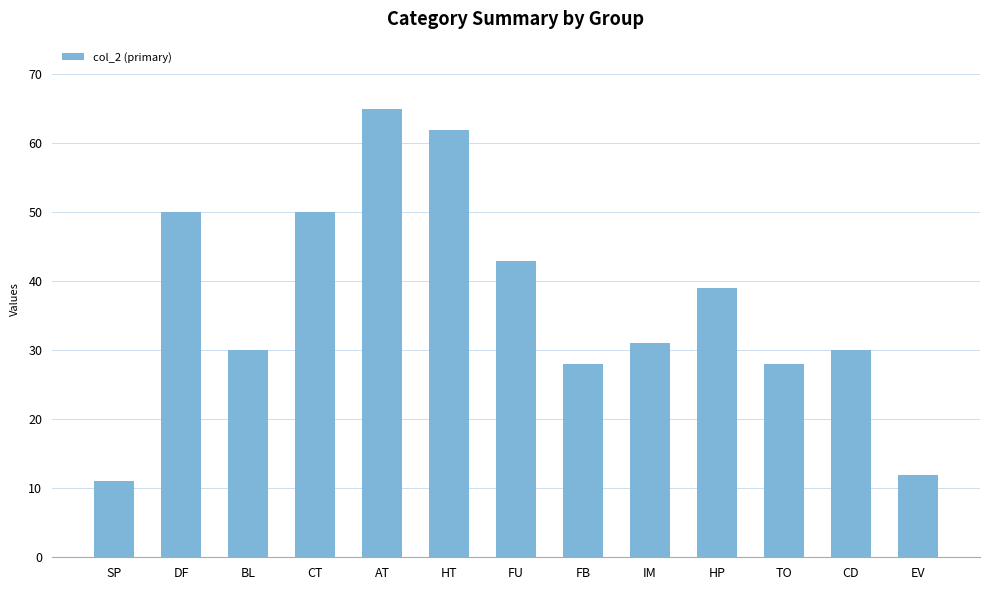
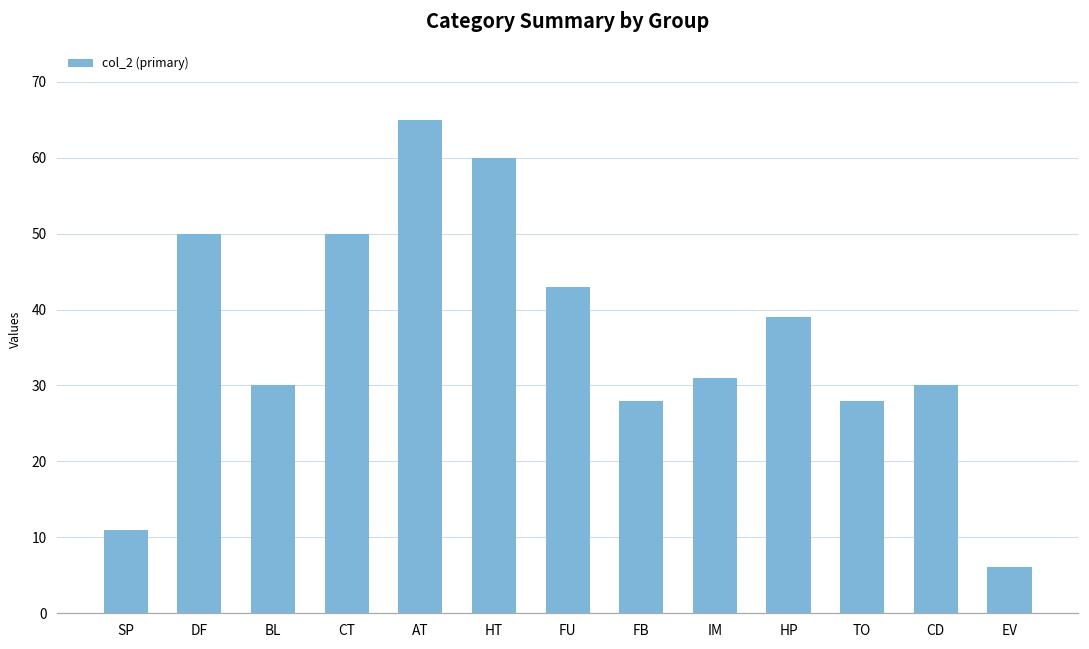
HT: 62 -> 60
EV: 12 -> 6
